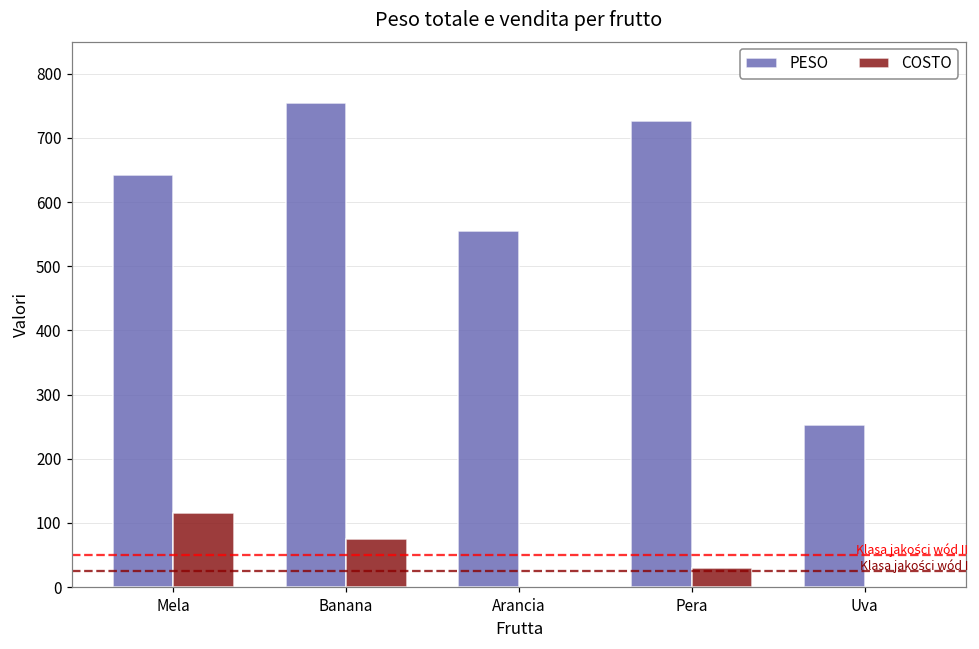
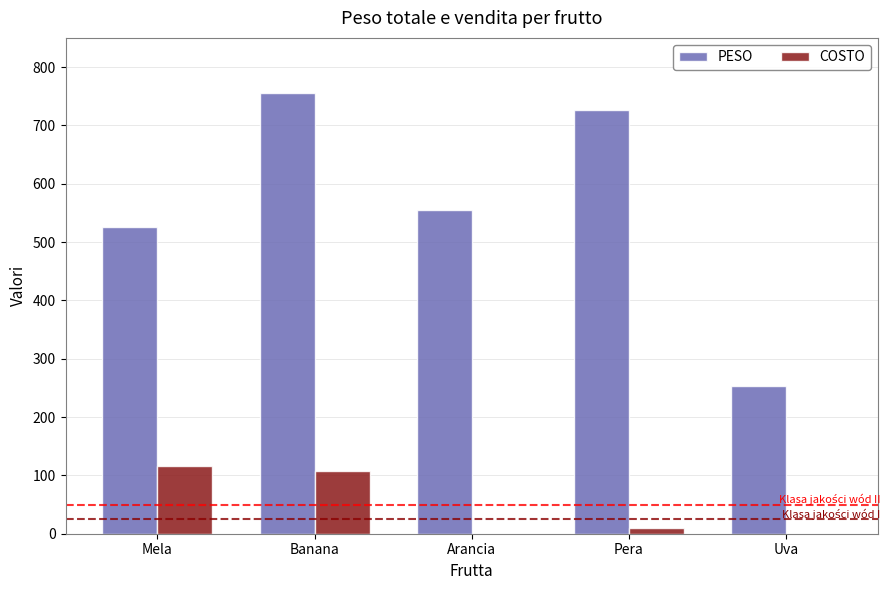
PESO, Mela: 640 -> 530
COSTO, Banana: 80 -> 110
COSTO, Pera: 30 -> 10
